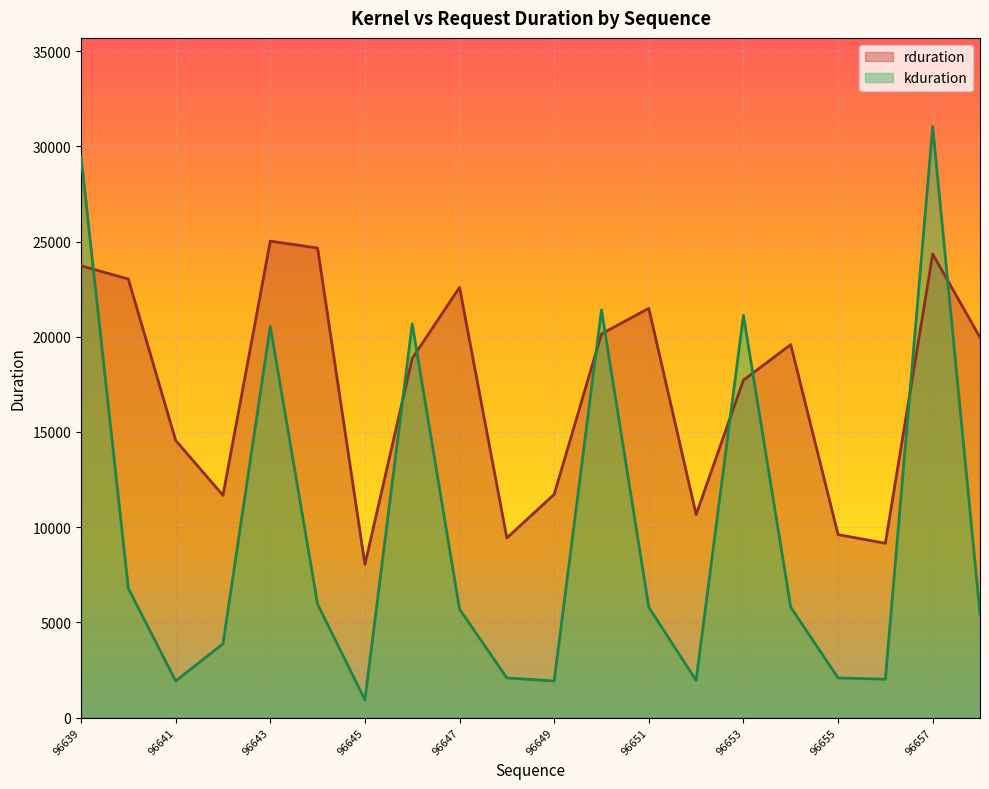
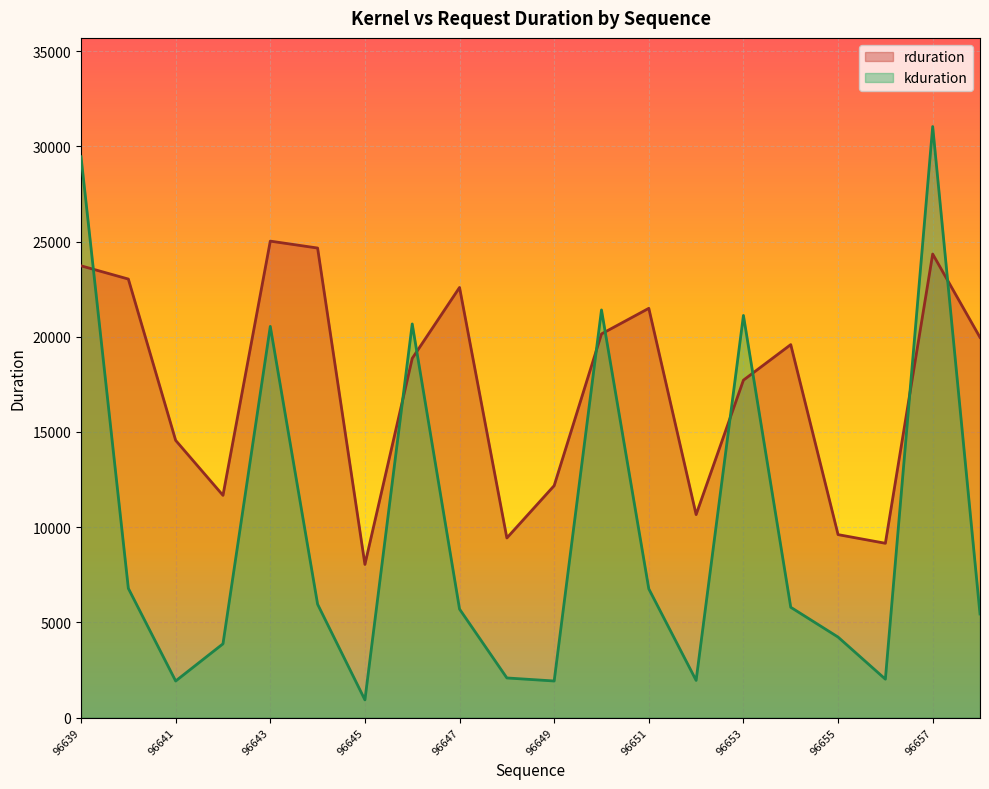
rduration, 96649: 11700 -> 12200
kduration, 96651: 5800 -> 6800
kduration, 96655: 2100 -> 4200
